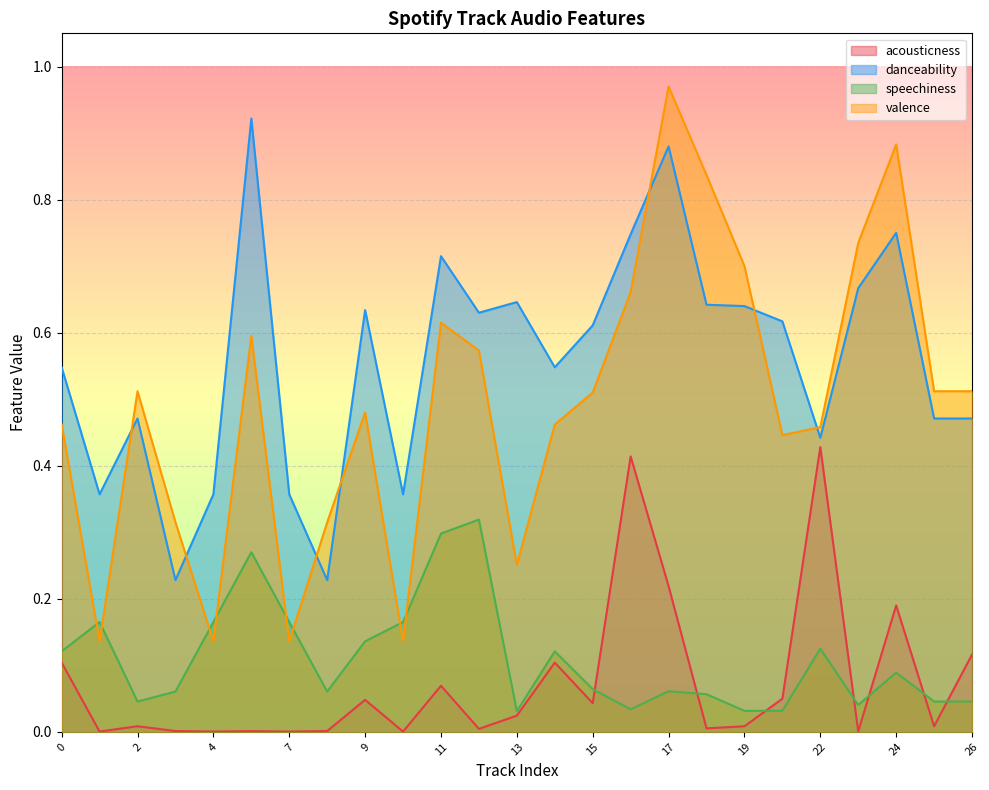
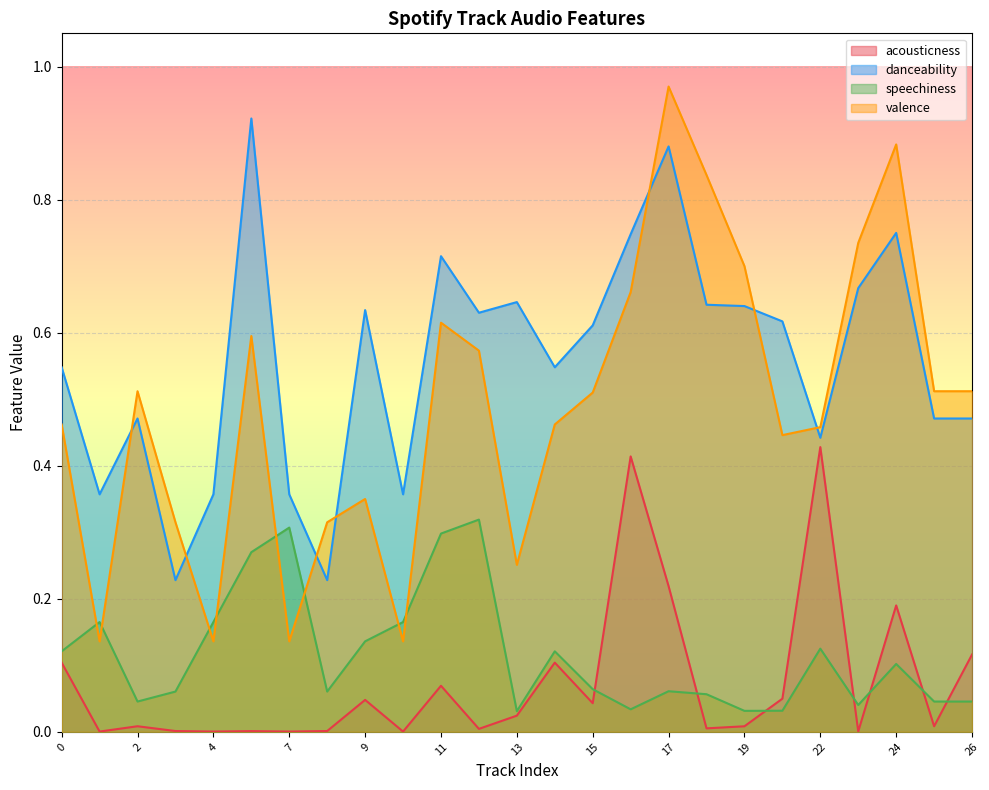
speechiness, 7: 0.17 -> 0.31
valence, 9: 0.48 -> 0.35
speechiness, 24: 0.09 -> 0.10
